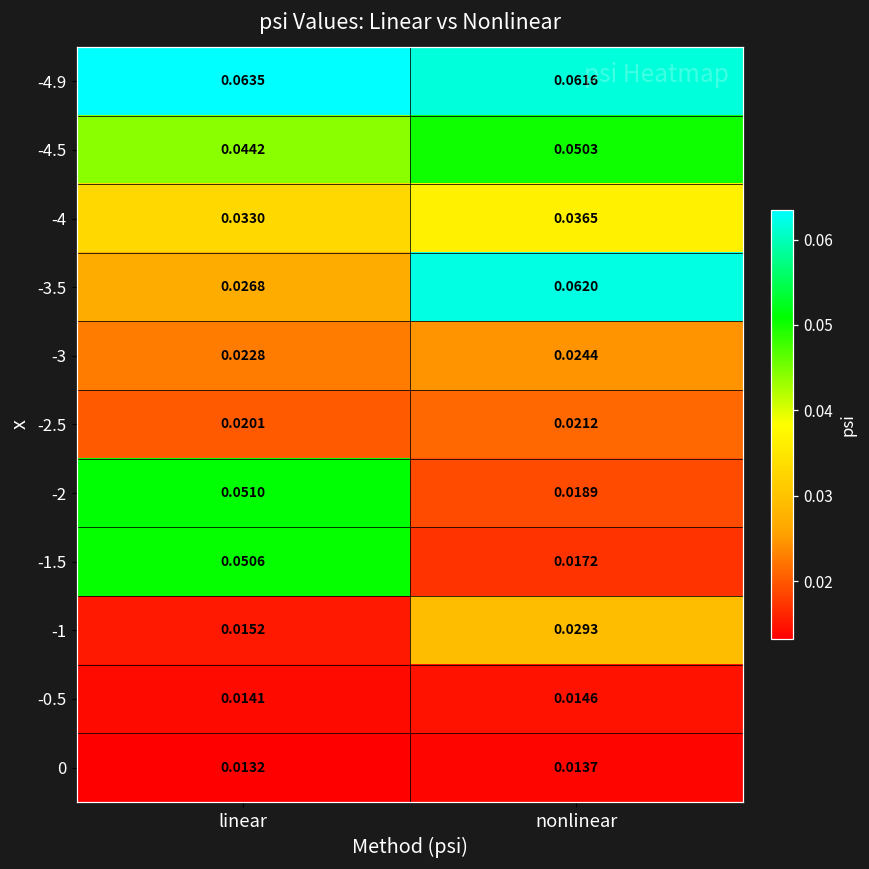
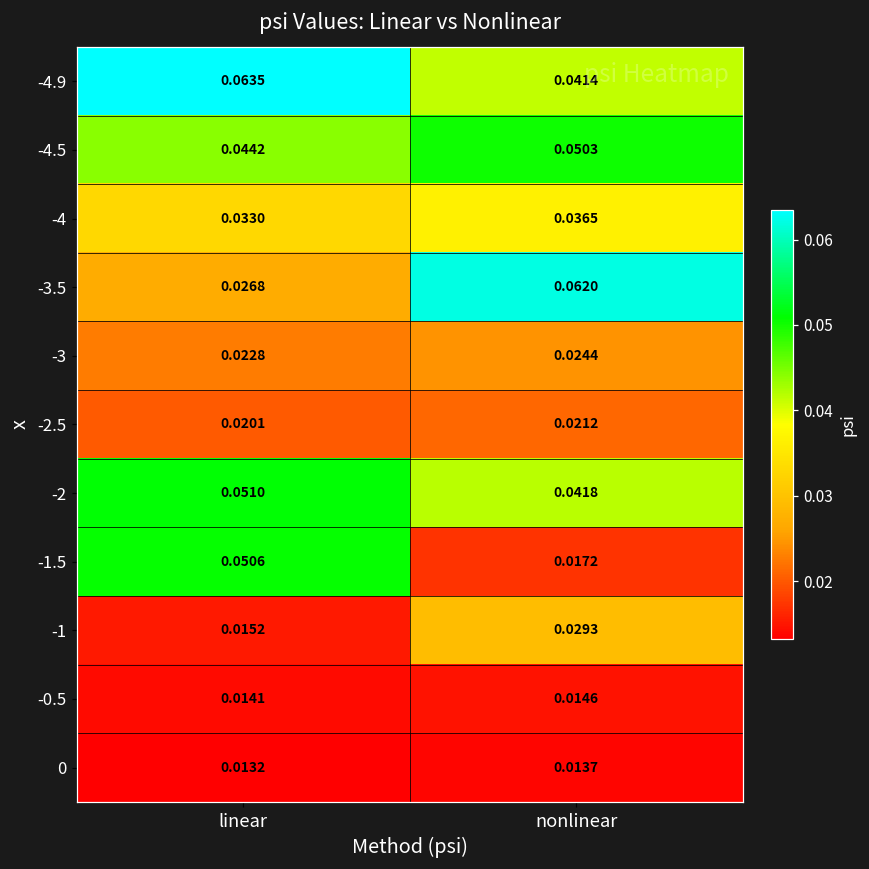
-4.9, nonlinear: 0.0616 -> 0.0414
-2, nonlinear: 0.0189 -> 0.0418
